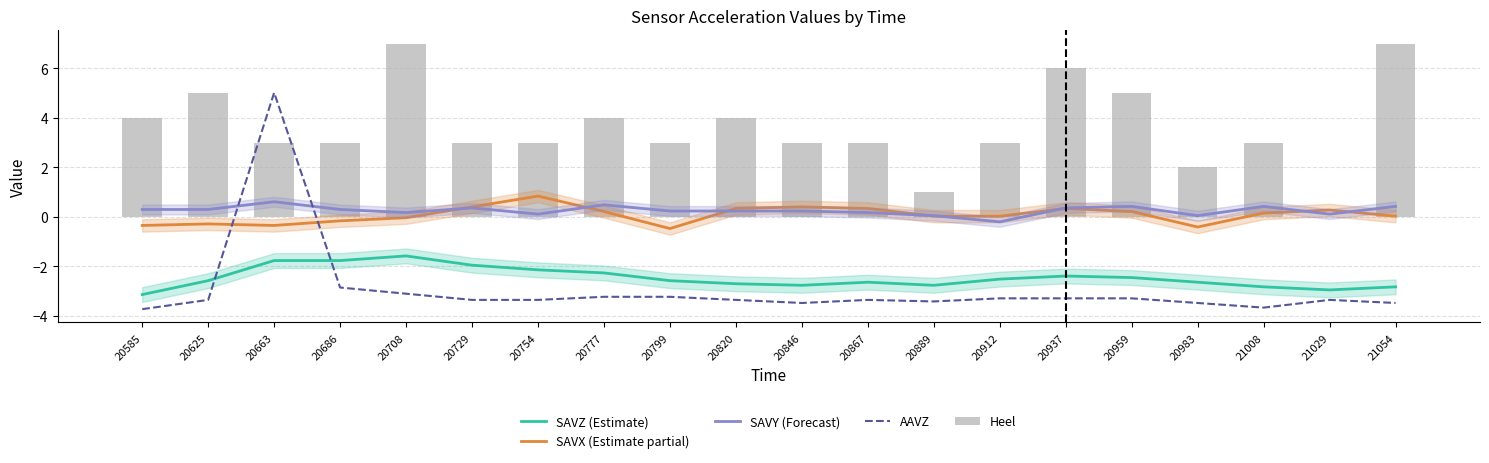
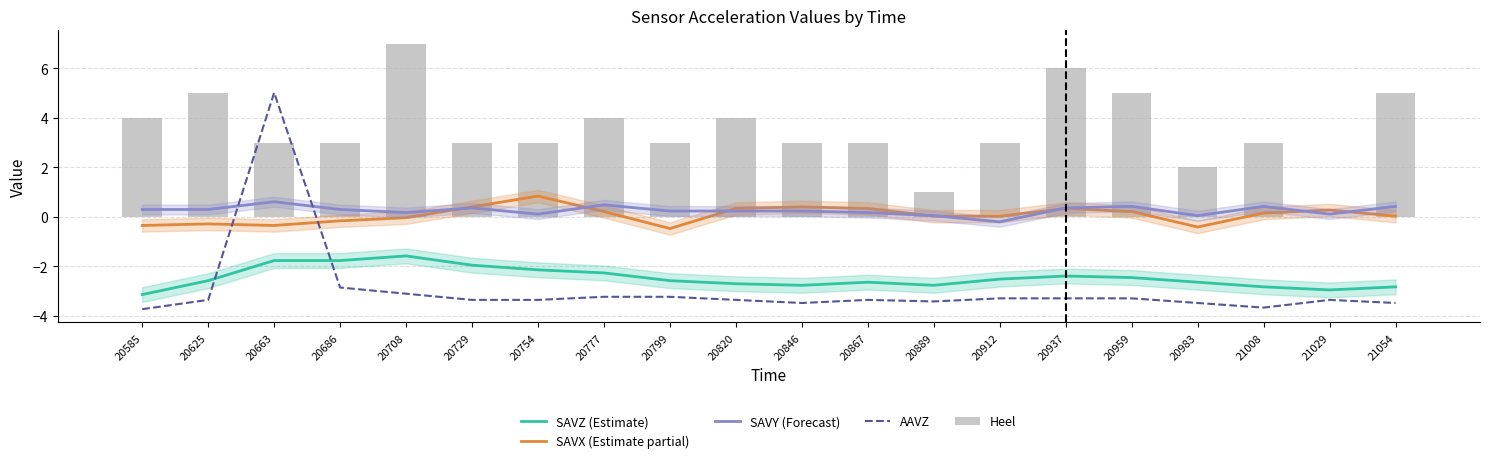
Heel, 21054: 7 -> 5
